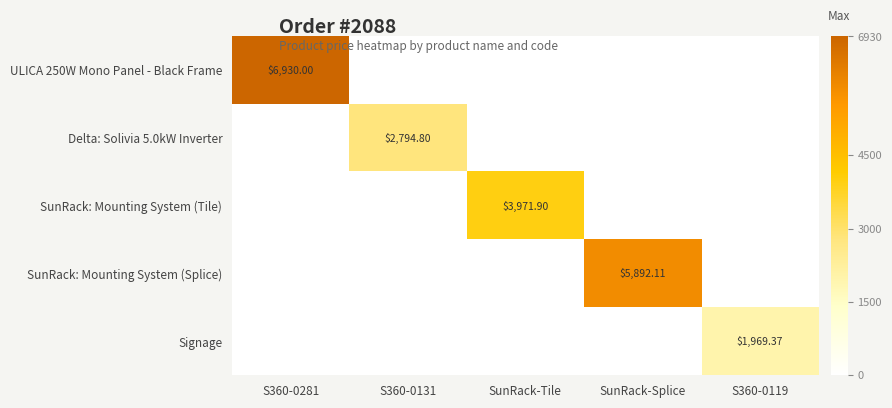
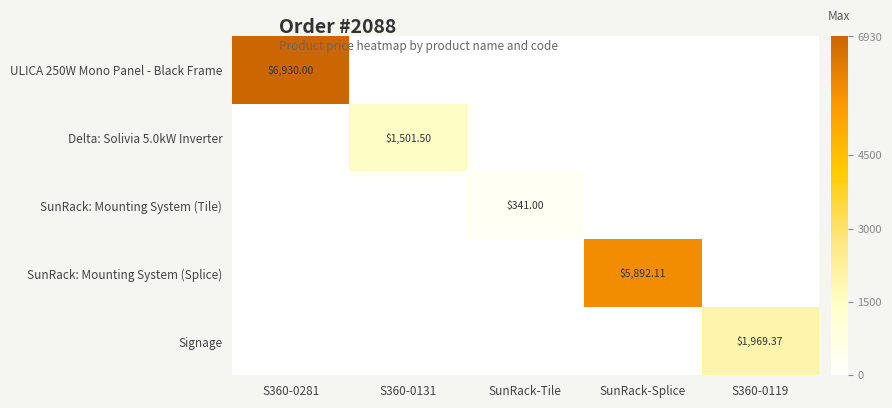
Delta: Solivia 5.0kW Inverter, S360-0131: $2,794.80 -> $1,501.50
SunRack: Mounting System (Tile), SunRack-Tile: $3,971.90 -> $341.00
